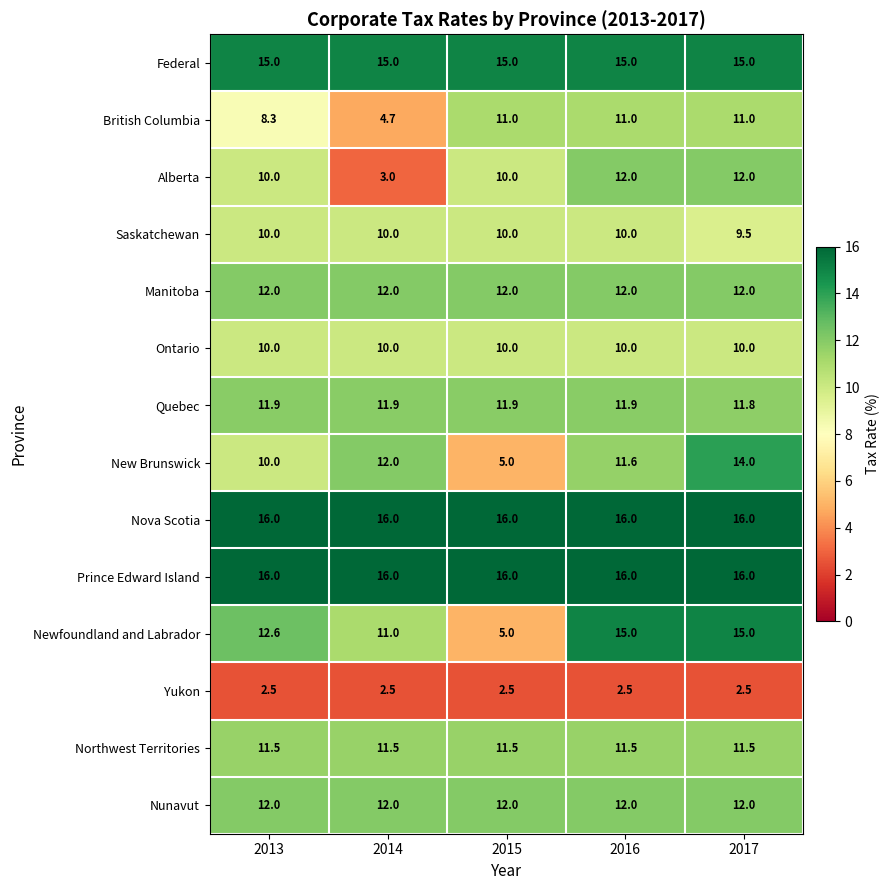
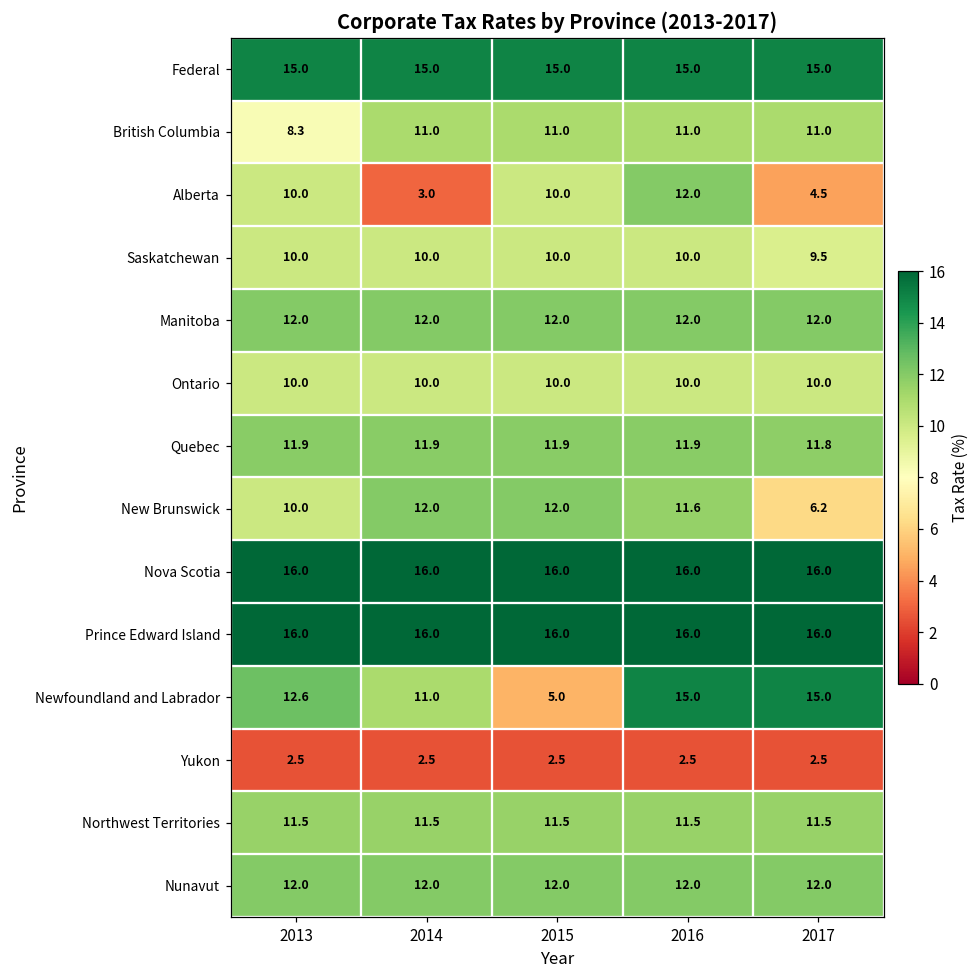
British Columbia, 2014: 4.7 -> 11.0
Alberta, 2017: 12.0 -> 4.5
New Brunswick, 2015: 5.0 -> 12.0
New Brunswick, 2017: 14.0 -> 6.2
